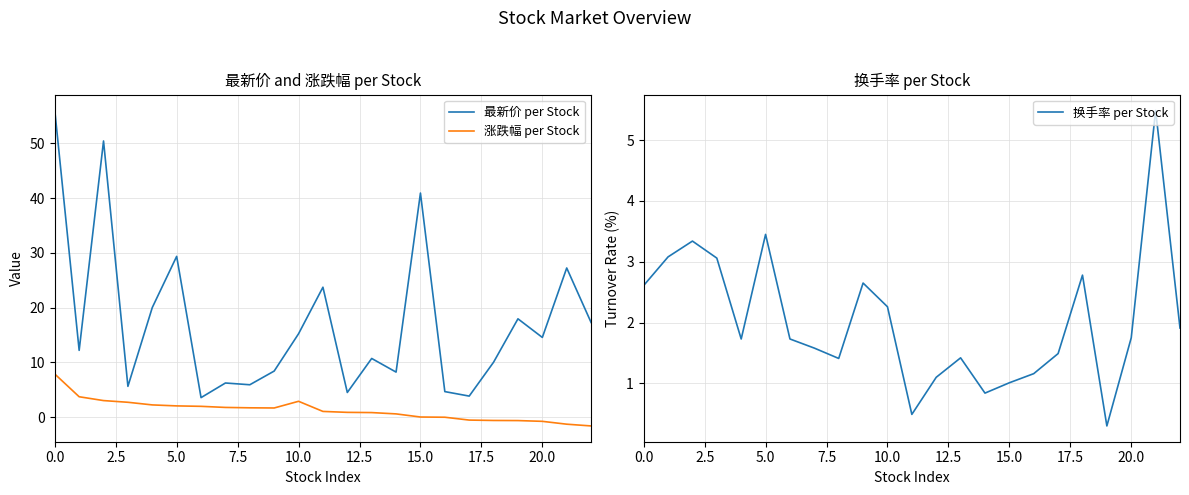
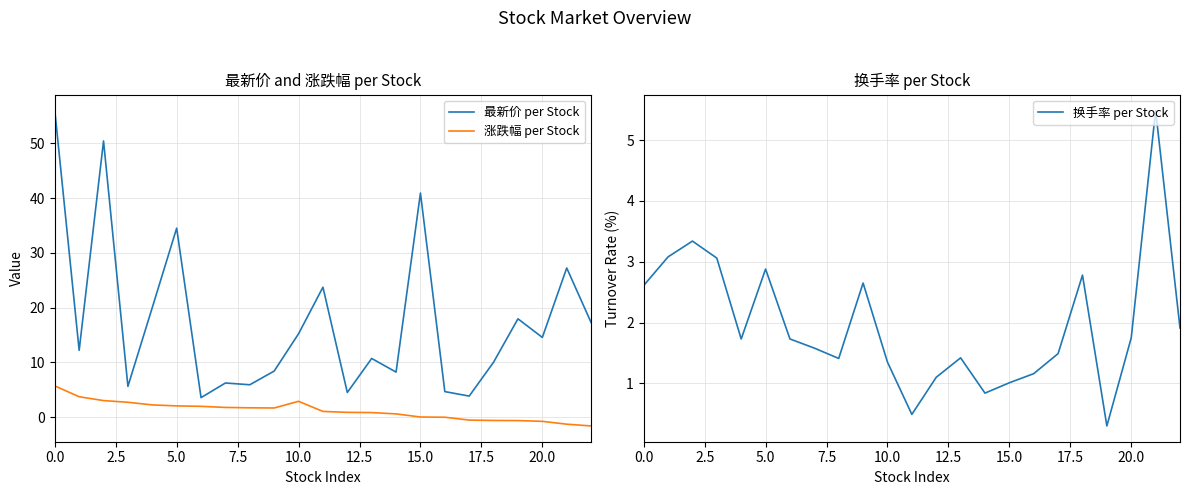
最新价 and 涨跌幅 per Stock, 涨跌幅 per Stock, 0.0: 8 -> 6
最新价 and 涨跌幅 per Stock, 最新价 per Stock, 5.0: 29 -> 35
换手率 per Stock, 5.0: 3.5 -> 2.9
换手率 per Stock, 10.0: 2.3 -> 1.4
